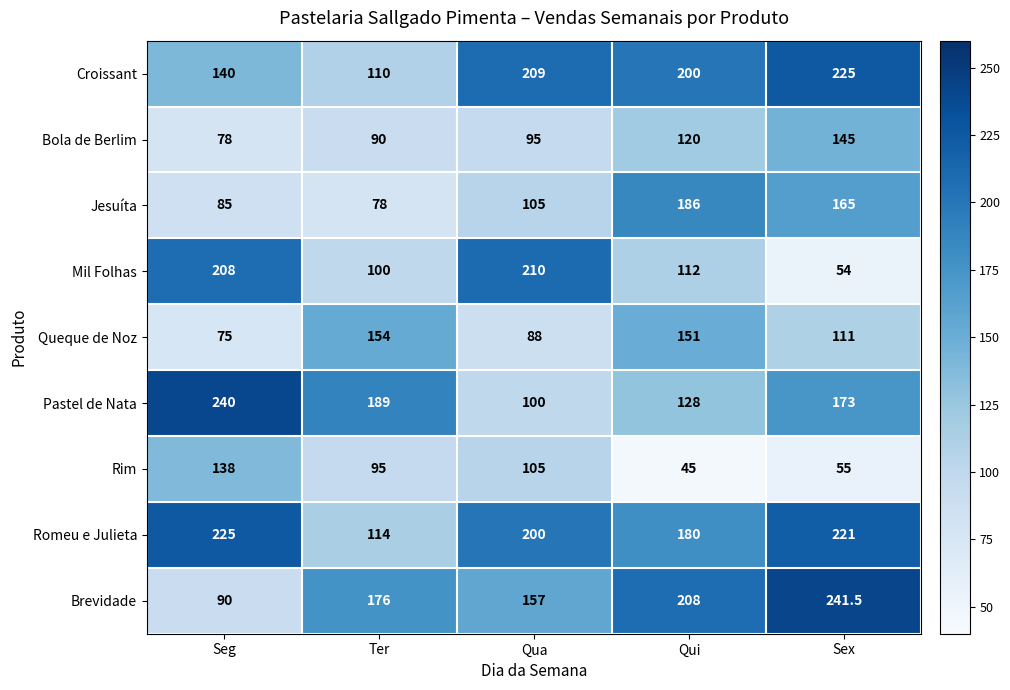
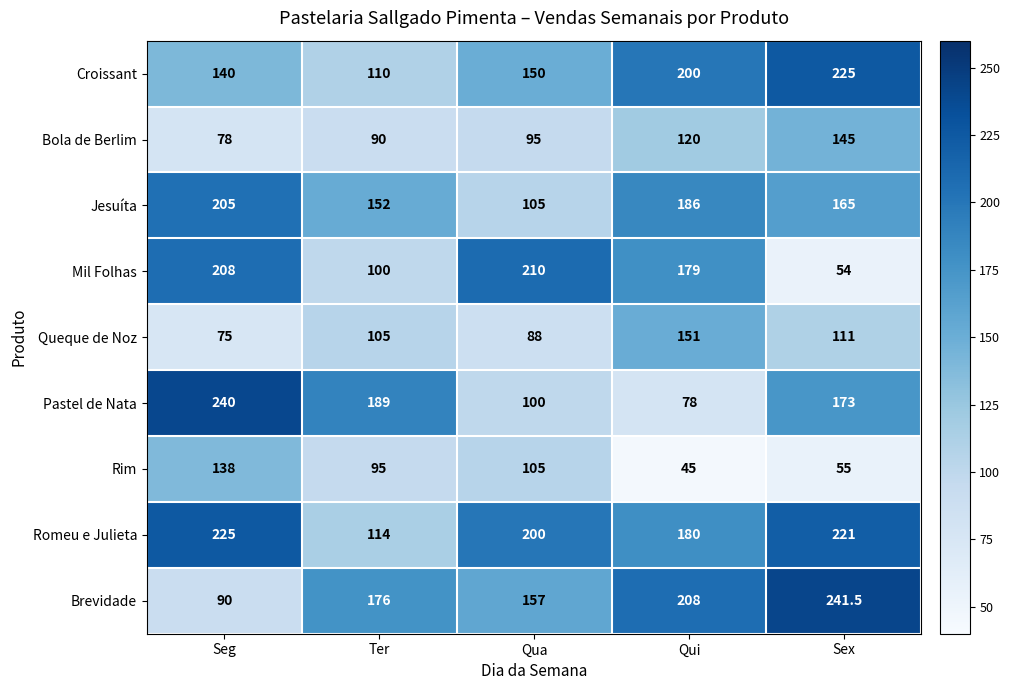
Croissant, Qua: 209 -> 150
Jesuíta, Seg: 85 -> 205
Jesuíta, Ter: 78 -> 152
Mil Folhas, Qui: 112 -> 179
Queque de Noz, Ter: 154 -> 105
Pastel de Nata, Qui: 128 -> 78
